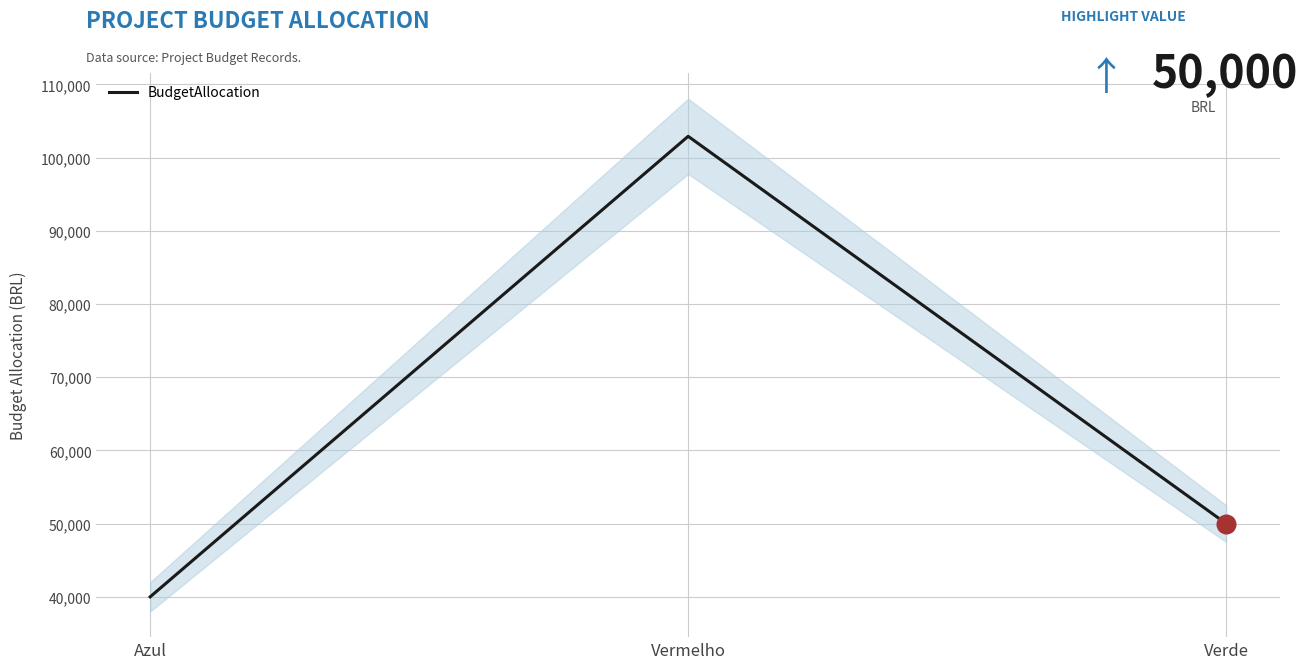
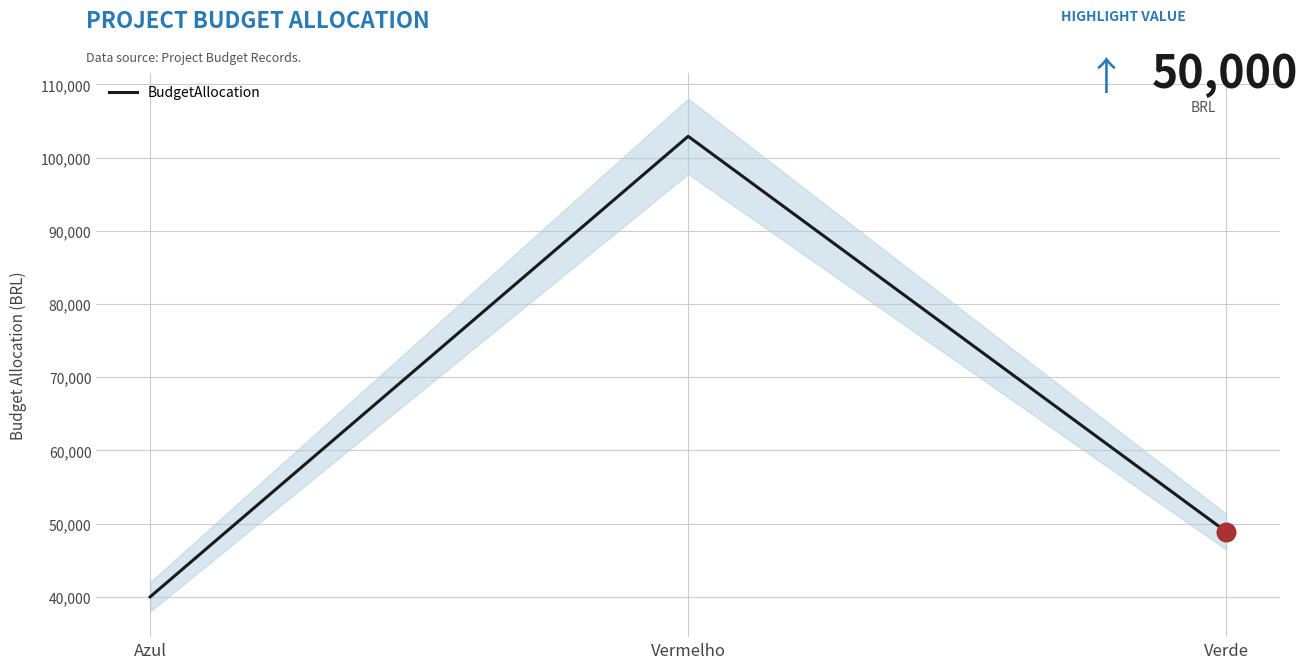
BudgetAllocation, Verde: 50,000 -> 49,000
